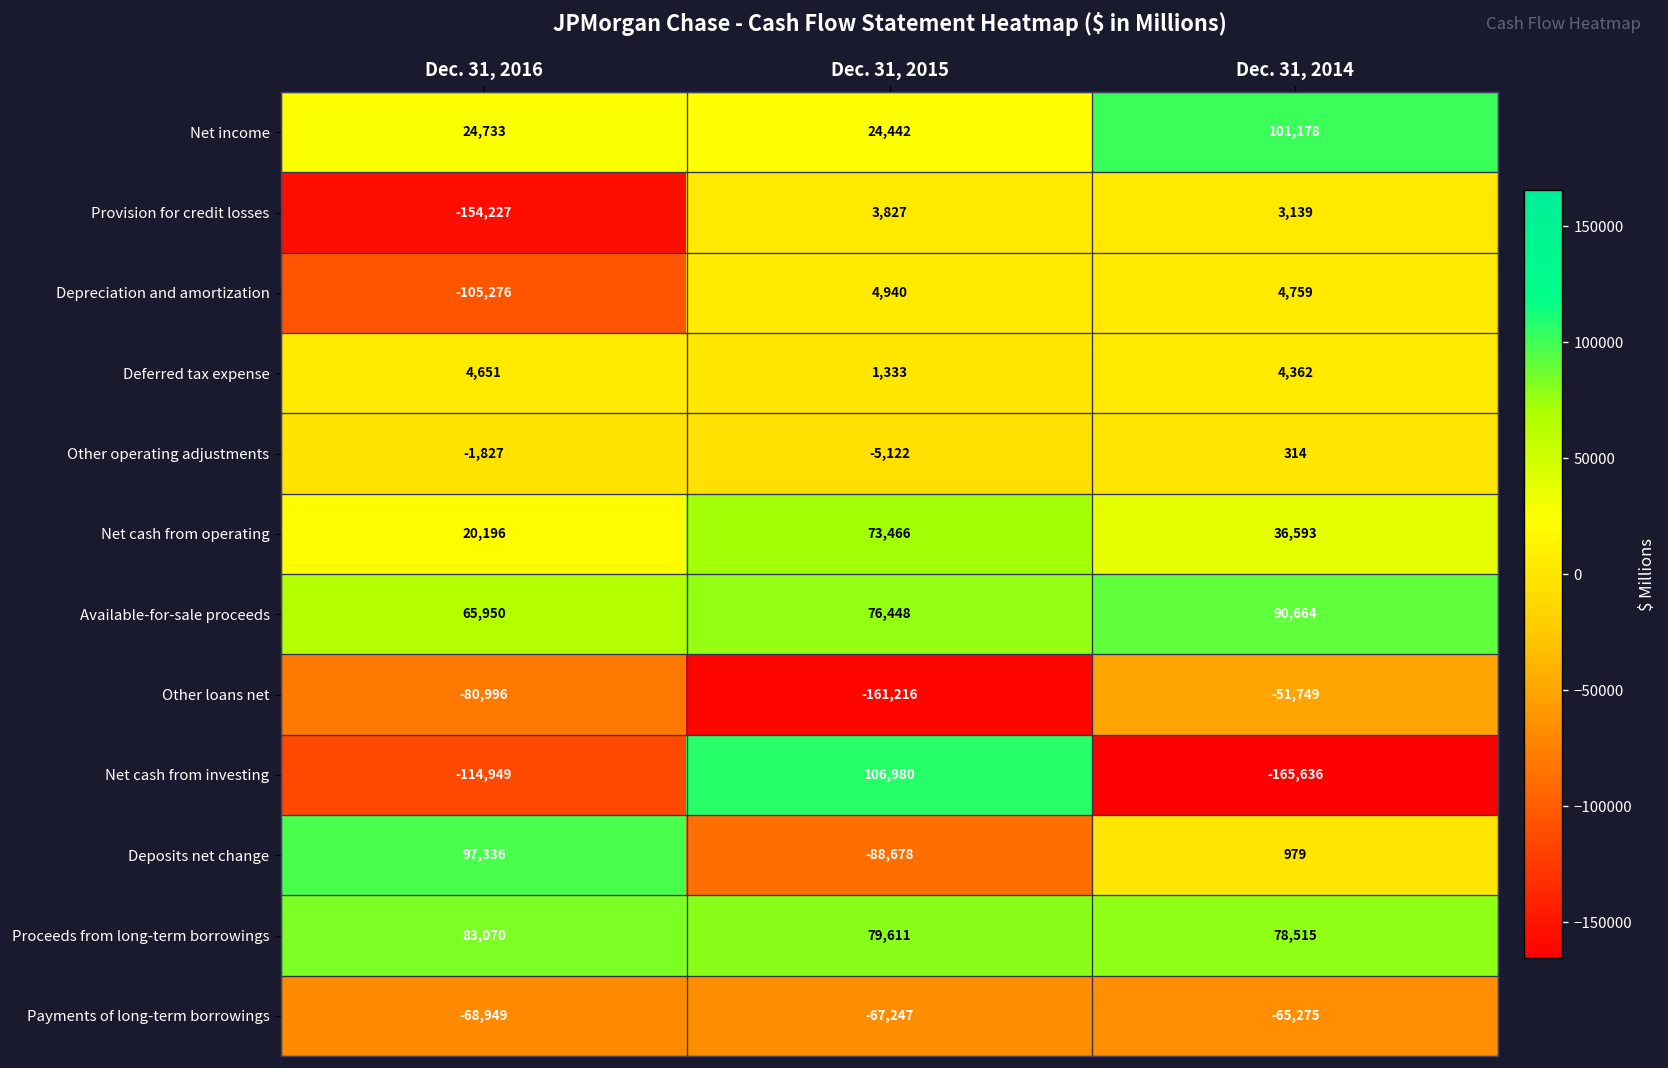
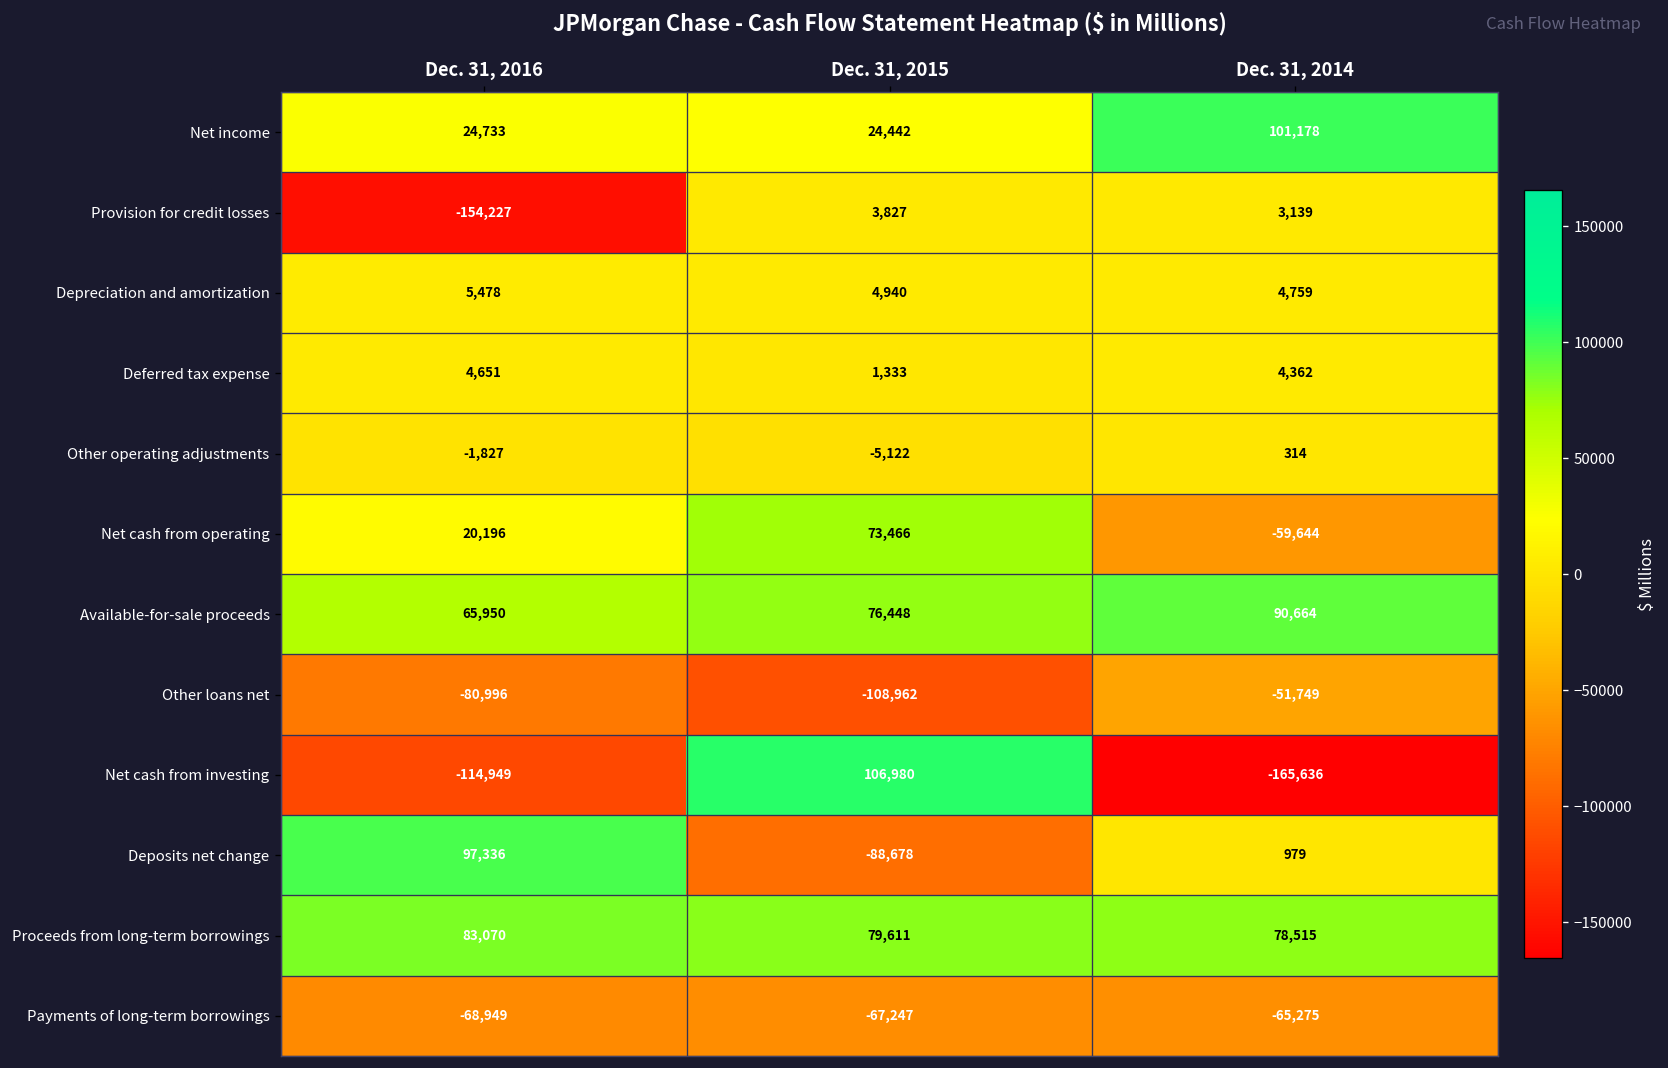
Depreciation and amortization, Dec. 31, 2016: -105,276 -> 5,478
Net cash from operating, Dec. 31, 2014: 36,593 -> -59,644
Other loans net, Dec. 31, 2015: -161,216 -> -108,962
